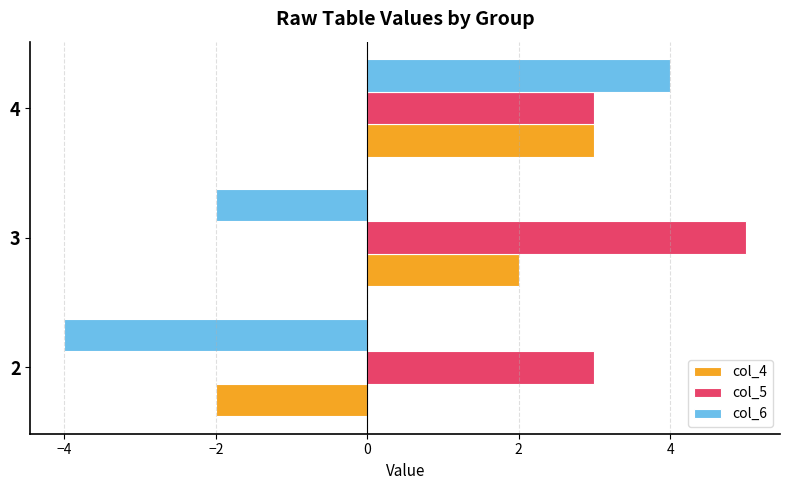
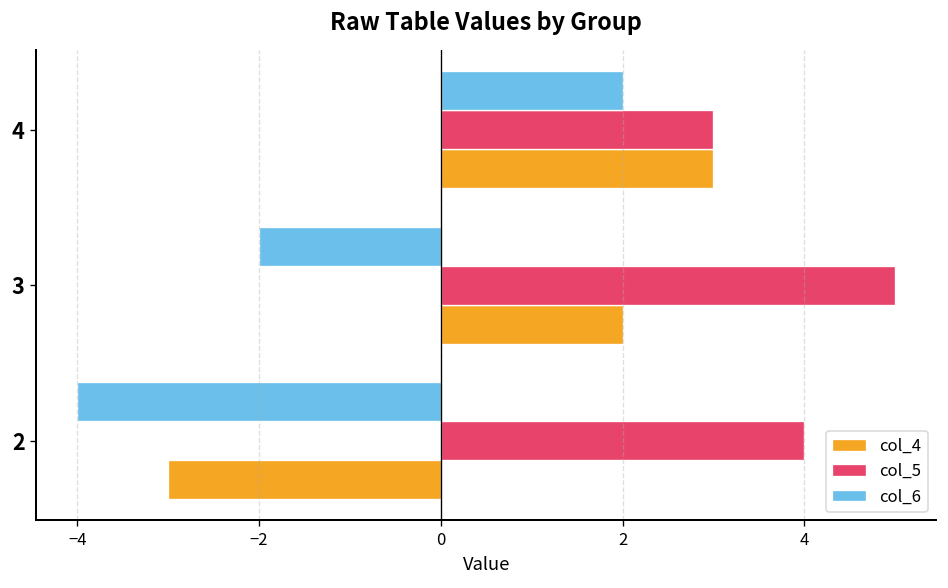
col_6, 4: 4 -> 2
col_5, 2: 3 -> 4
col_4, 2: -2 -> -3
